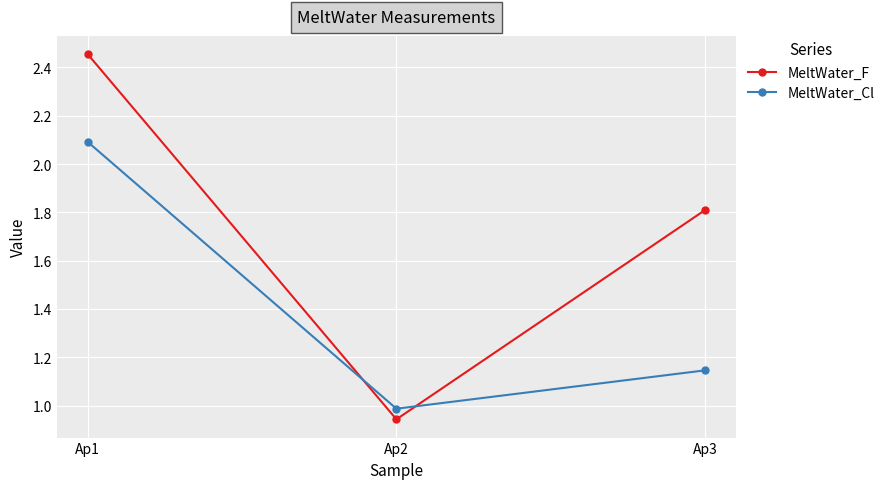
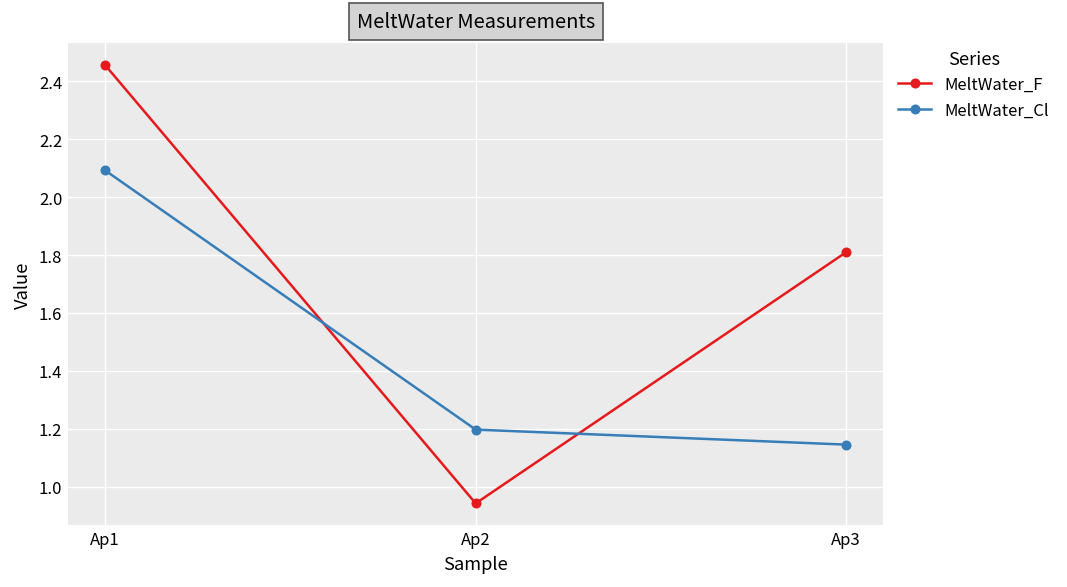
MeltWater_Cl, Ap2: 0.99 -> 1.20
